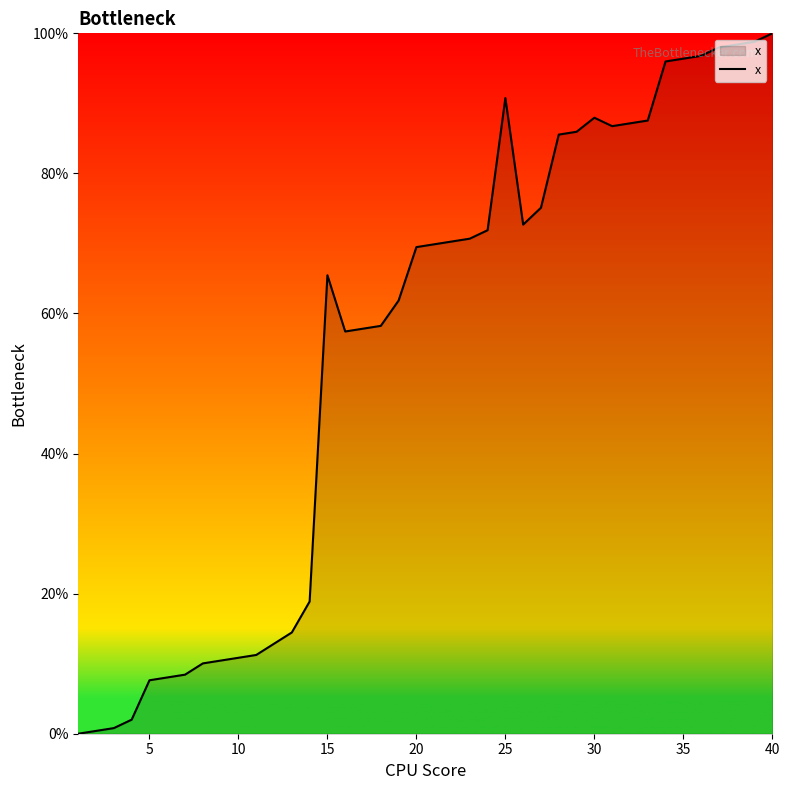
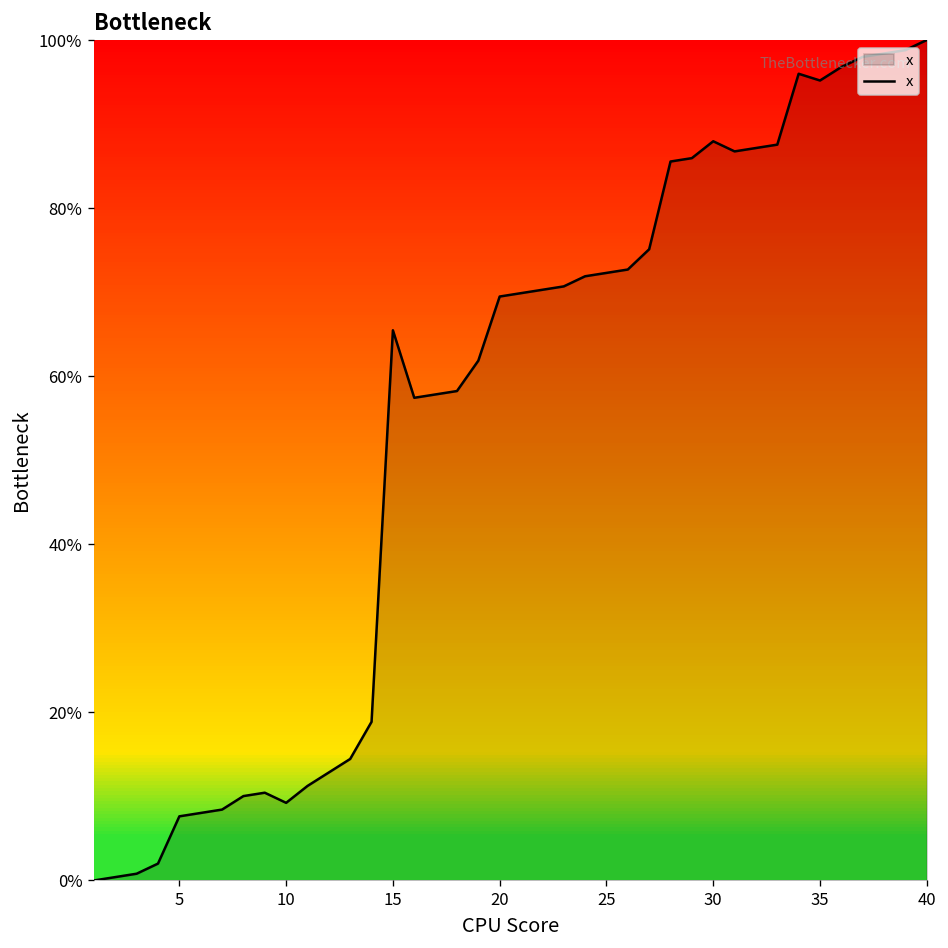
10: 11% -> 9%
25: 91% -> 72%
35: 96% -> 95%
